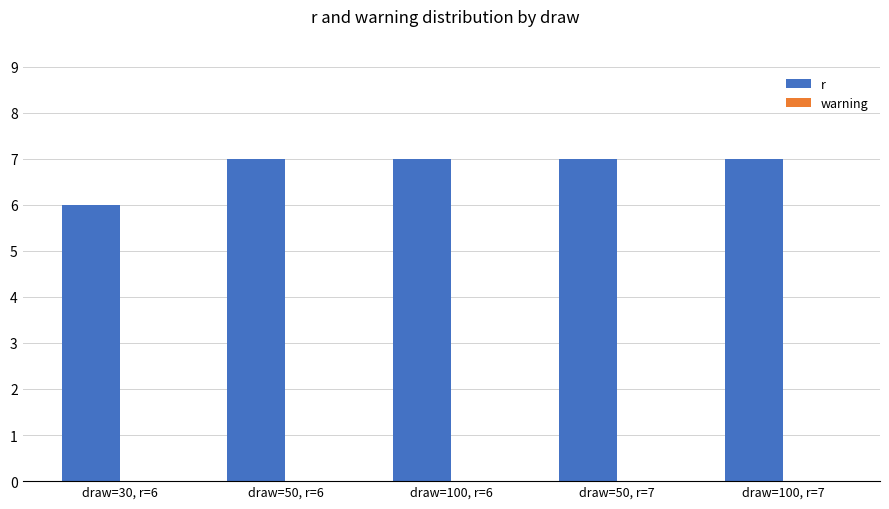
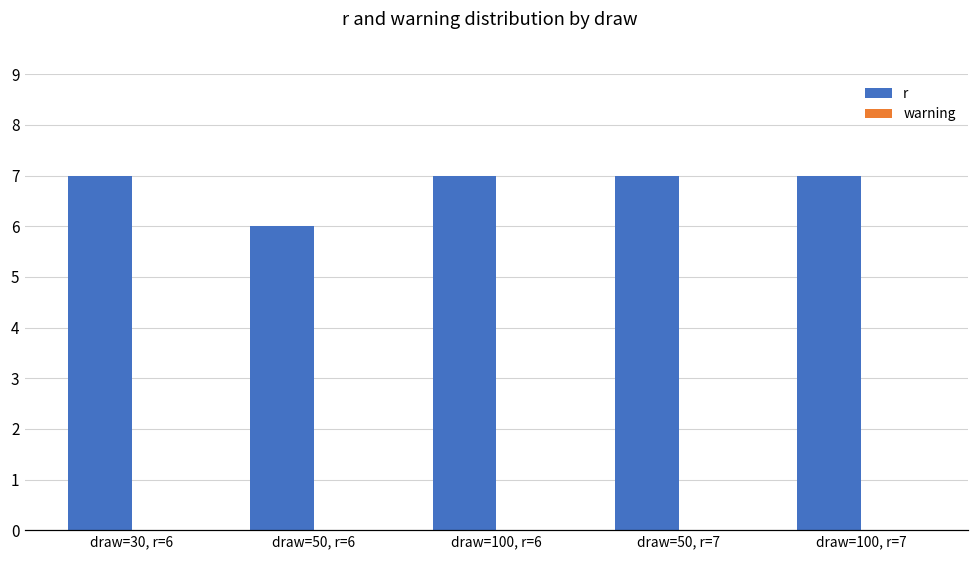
r, draw=30, r=6: 6 -> 7
r, draw=50, r=6: 7 -> 6
